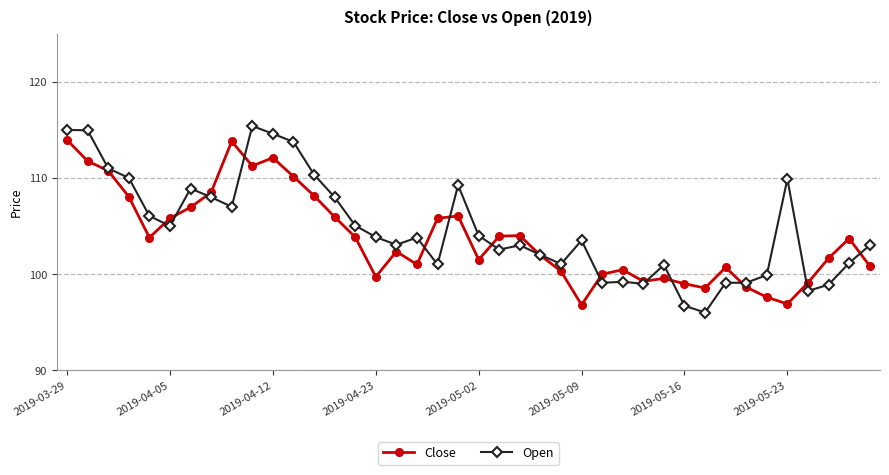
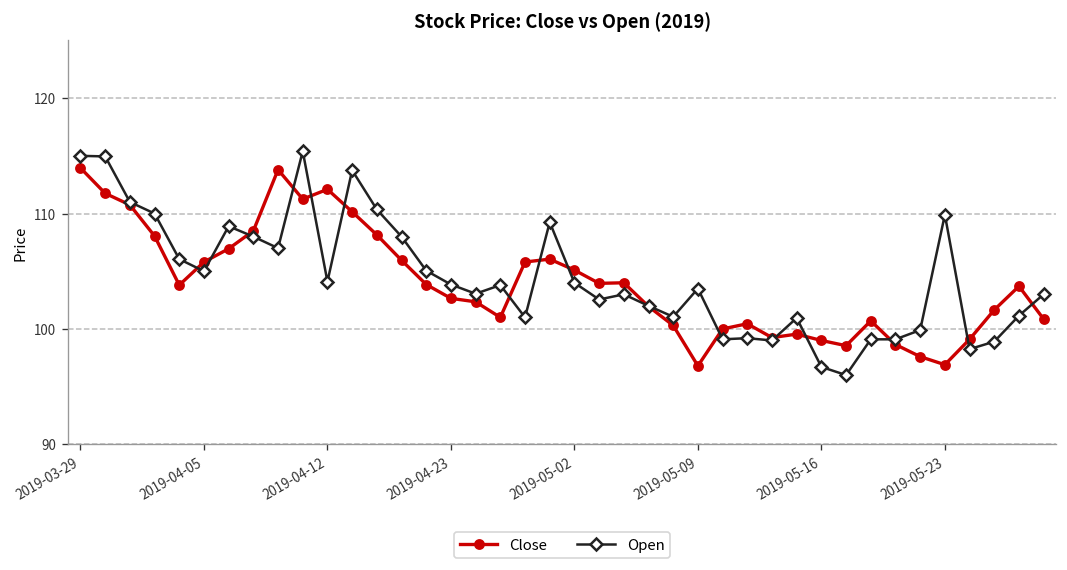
Open, 2019-04-12: 115 -> 104
Close, 2019-04-23: 100 -> 103
Close, 2019-05-02: 102 -> 105
